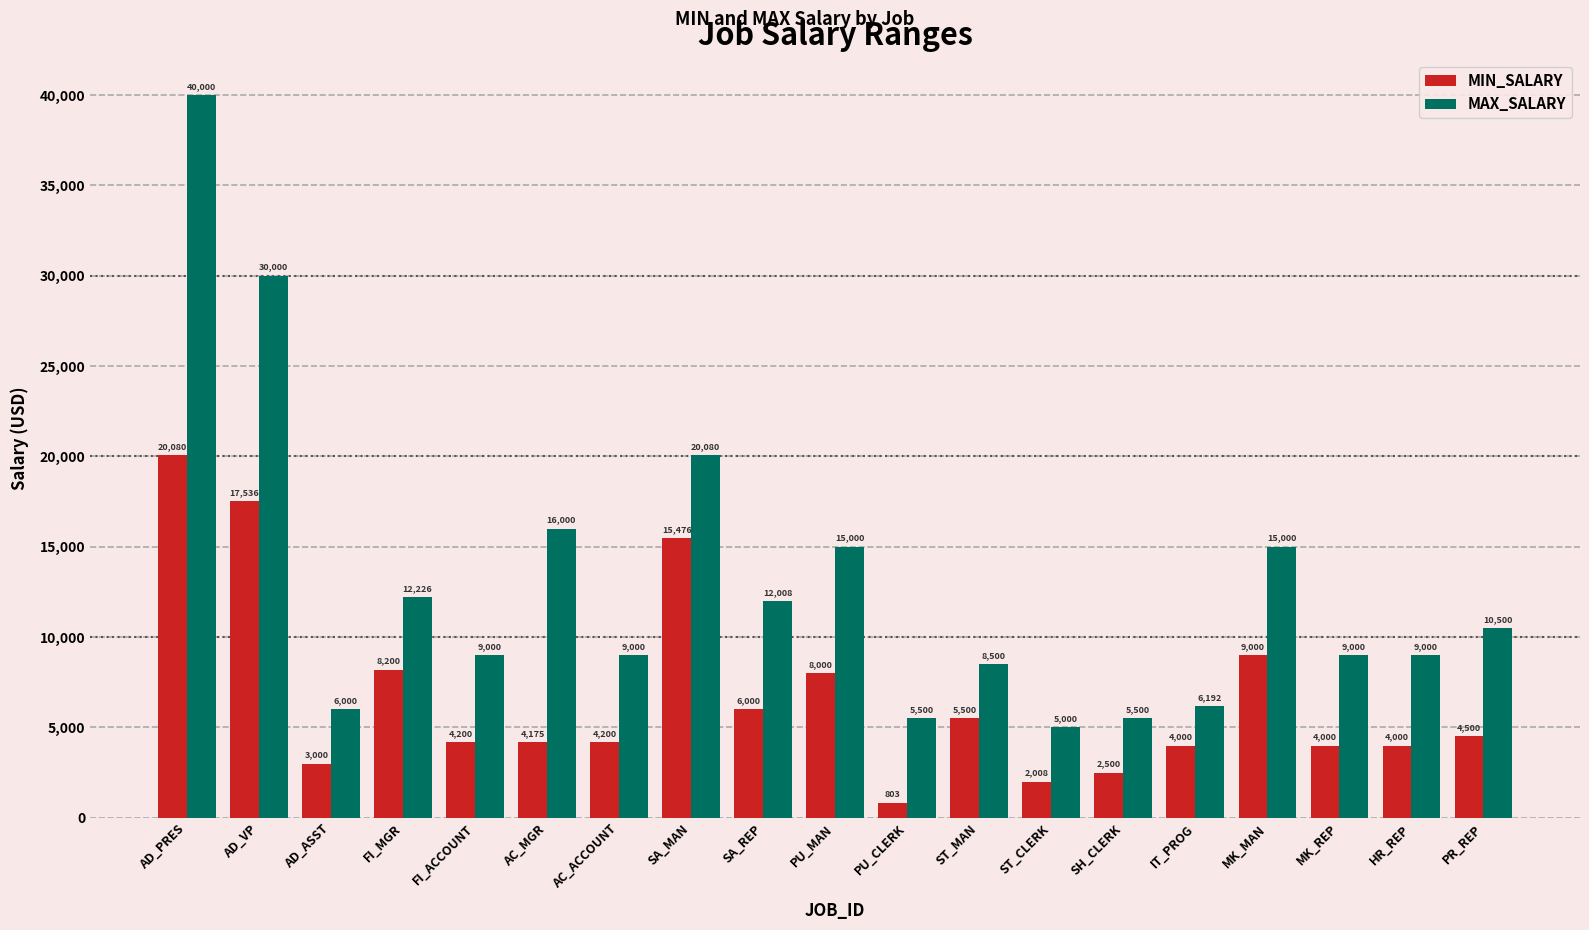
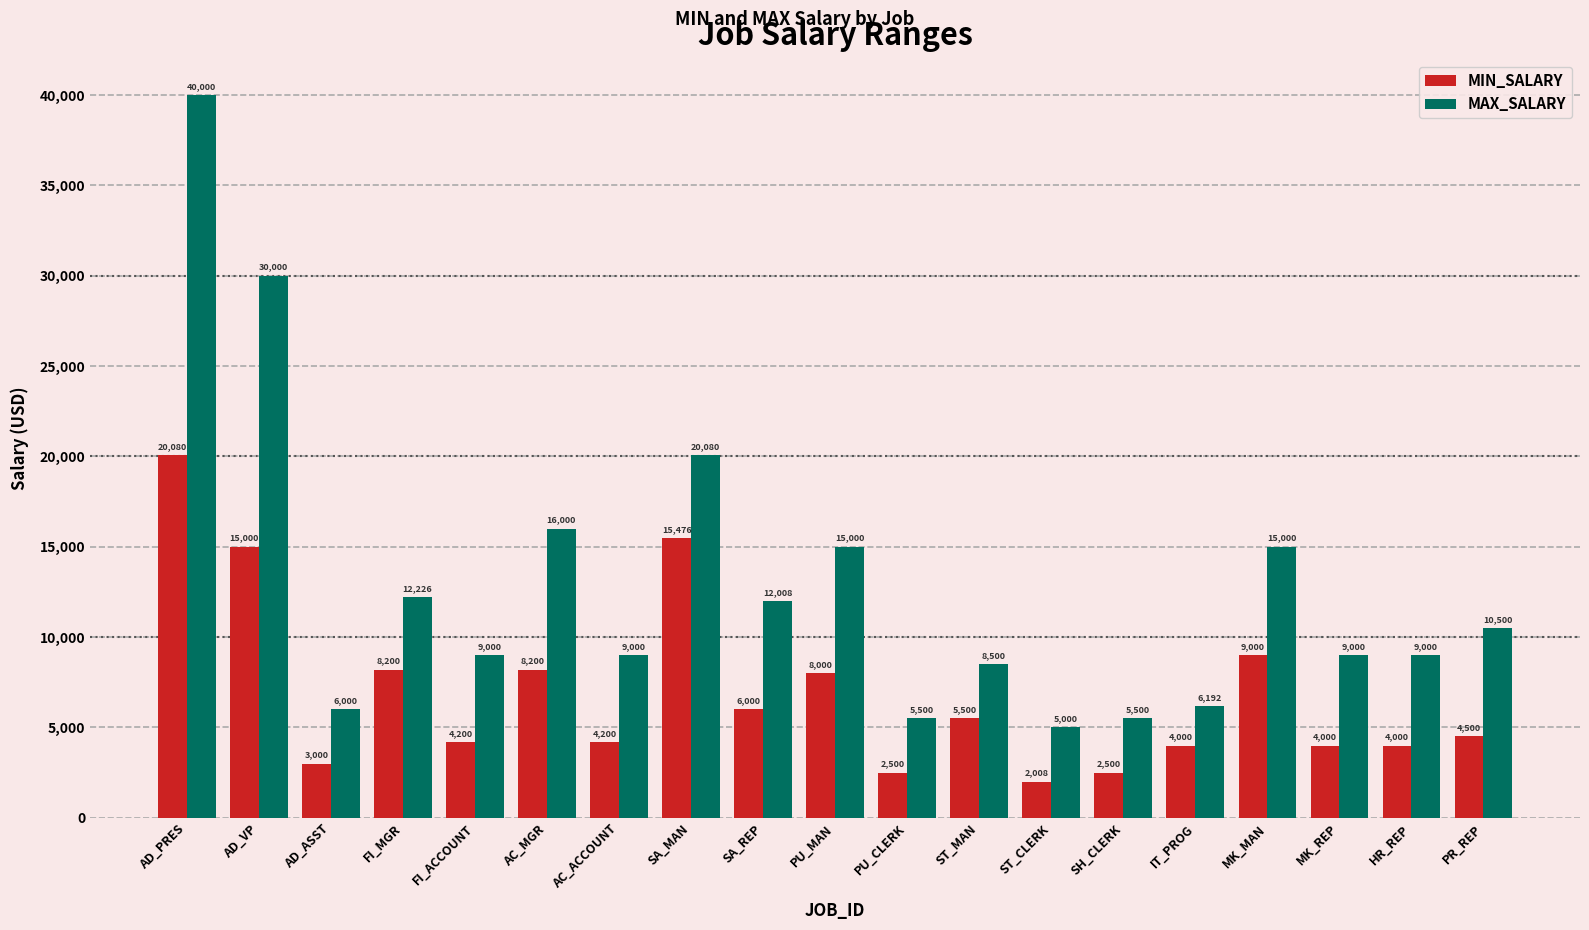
MIN_SALARY, AD_VP: 17,536 -> 15,000
MIN_SALARY, AC_MGR: 4,175 -> 8,200
MIN_SALARY, PU_CLERK: 803 -> 2,500
